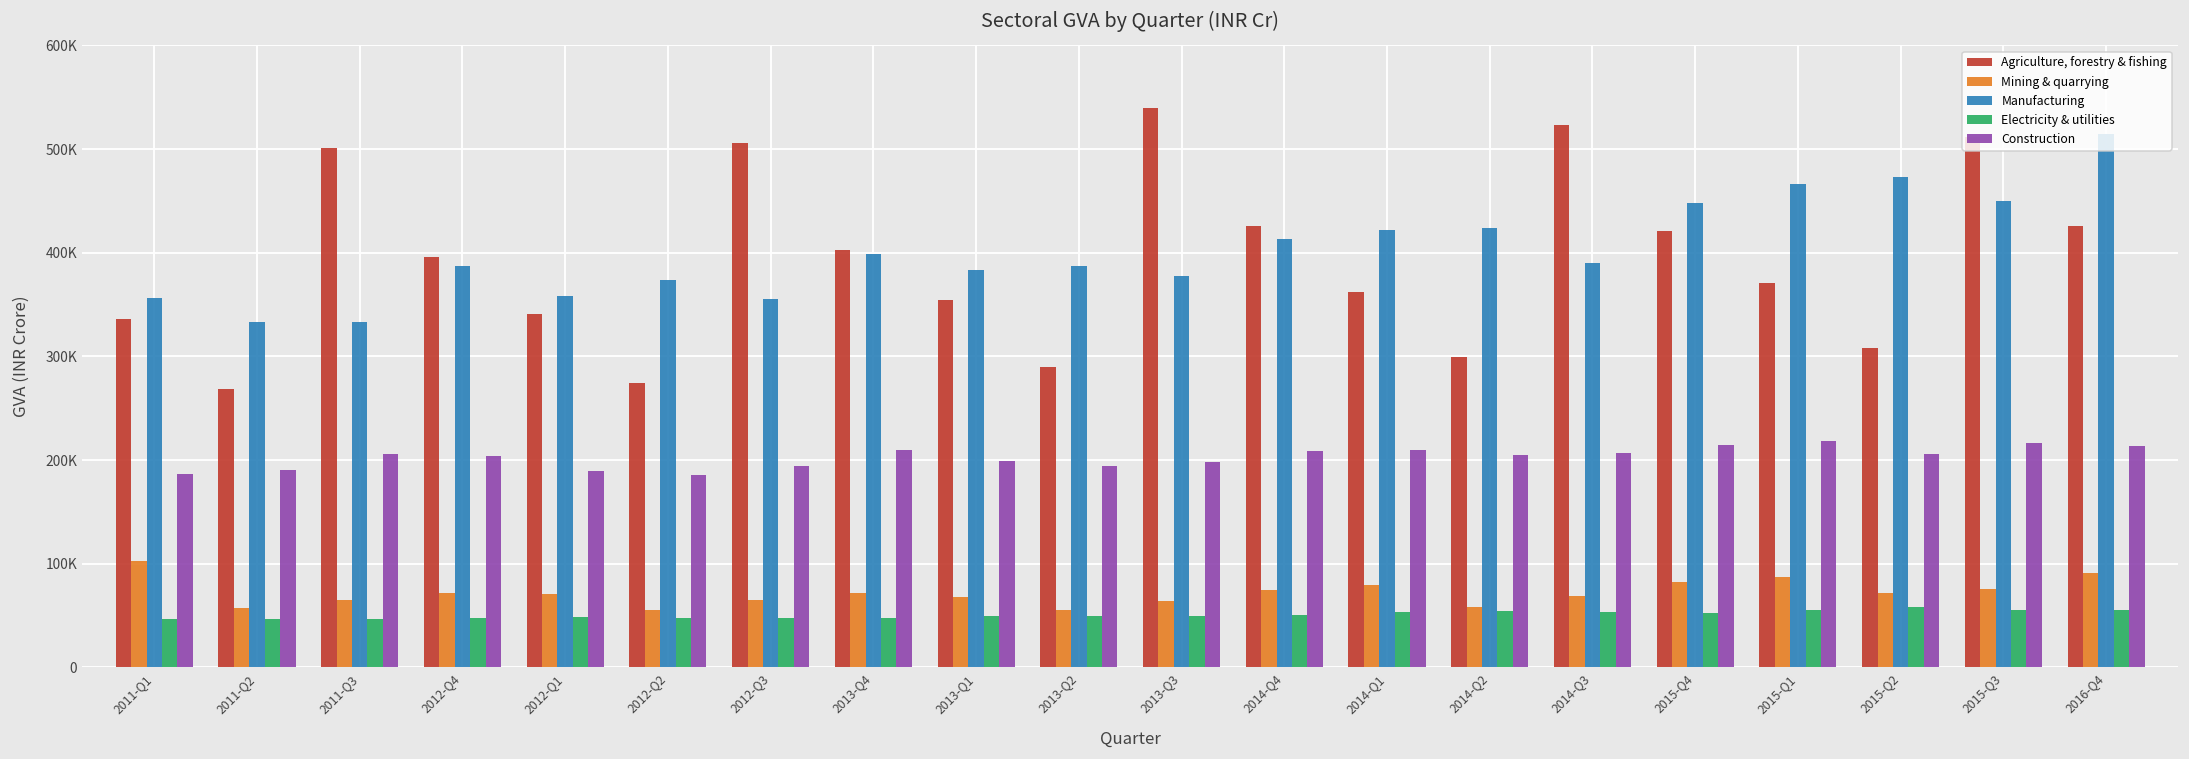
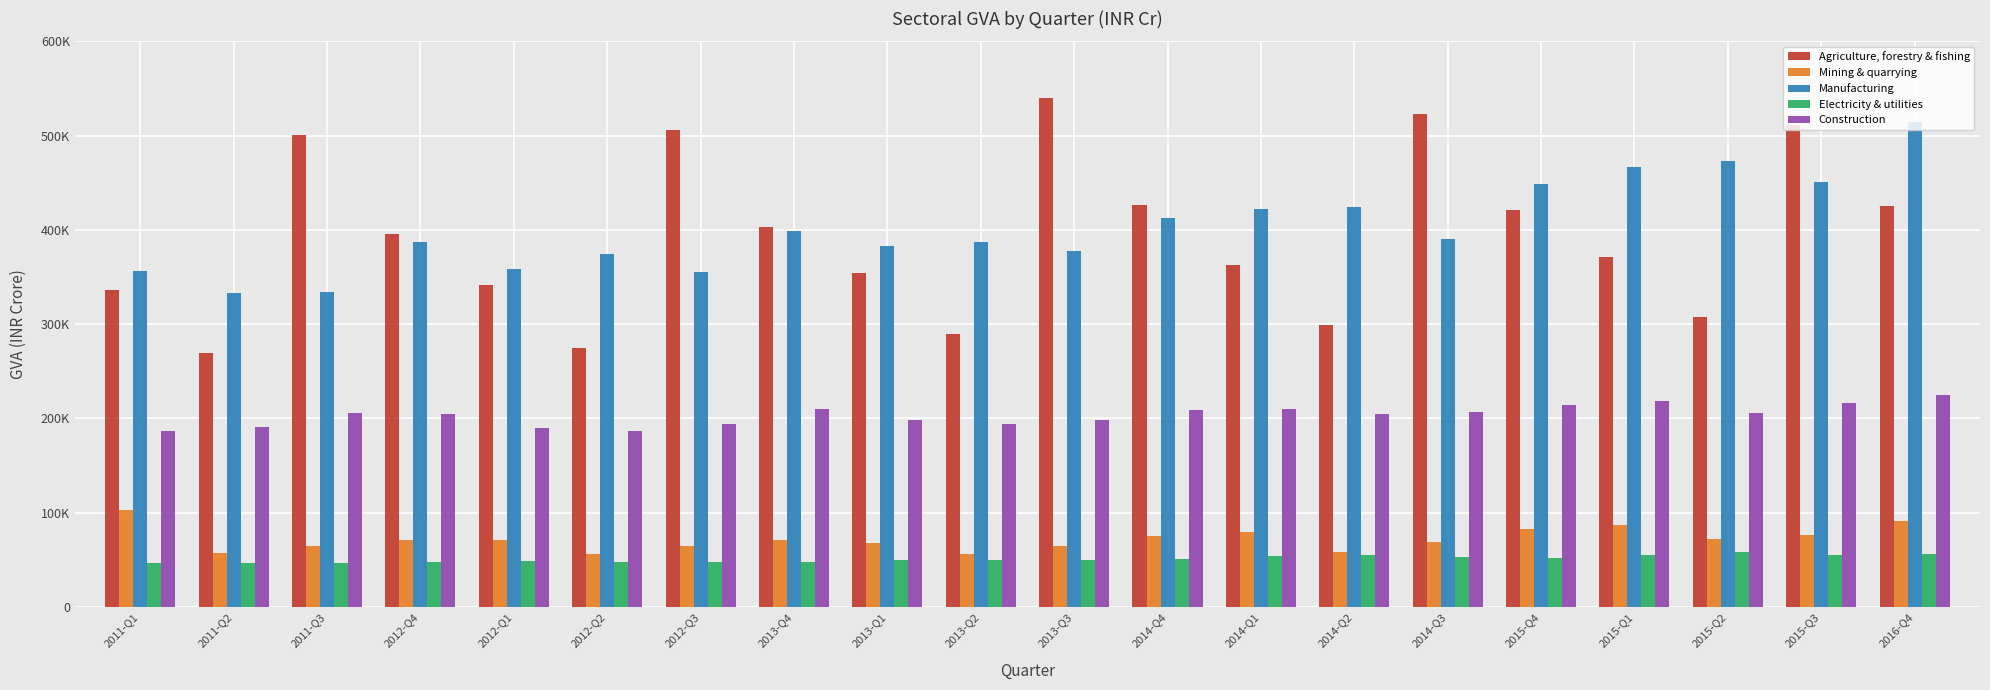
Construction, 2016-Q4: 210000 -> 220000
